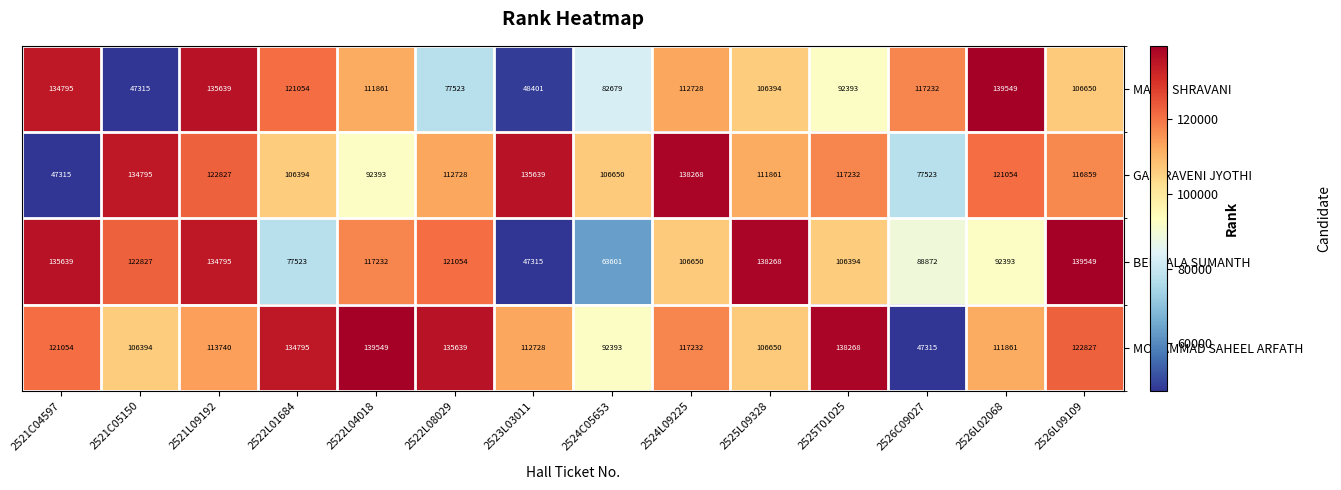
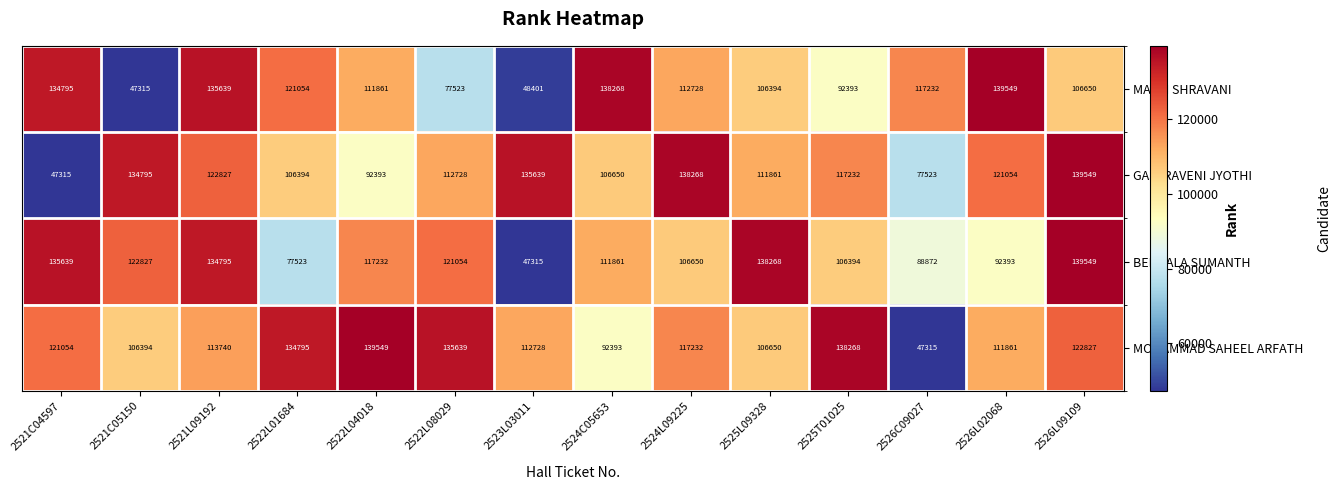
MASTI SHRAVANI, 2524C05653: 82679 -> 138268
GAJARAVENI JYOTHI, 2526L09109: 116859 -> 139549
BEDDALA SUMANTH, 2524C05653: 63601 -> 111861
